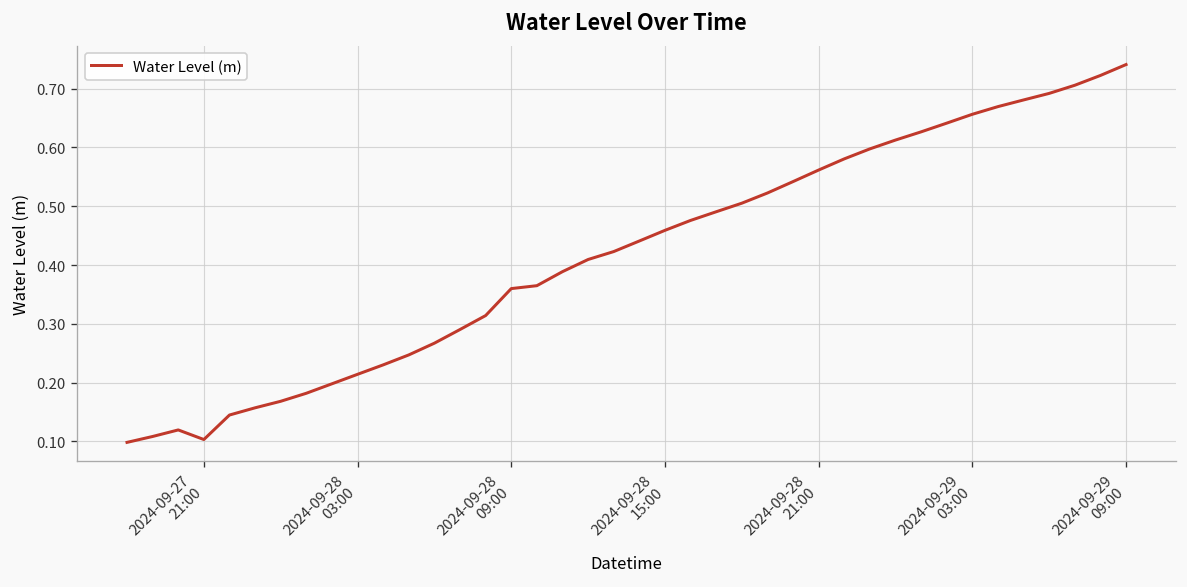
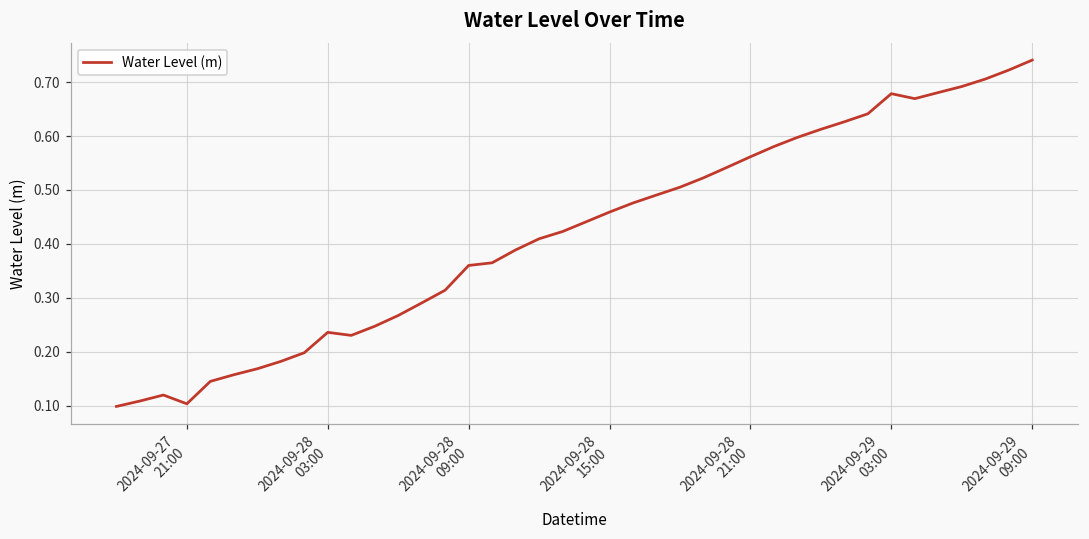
2024-09-28 03:00: 0.21 -> 0.24
2024-09-29 03:00: 0.66 -> 0.68
